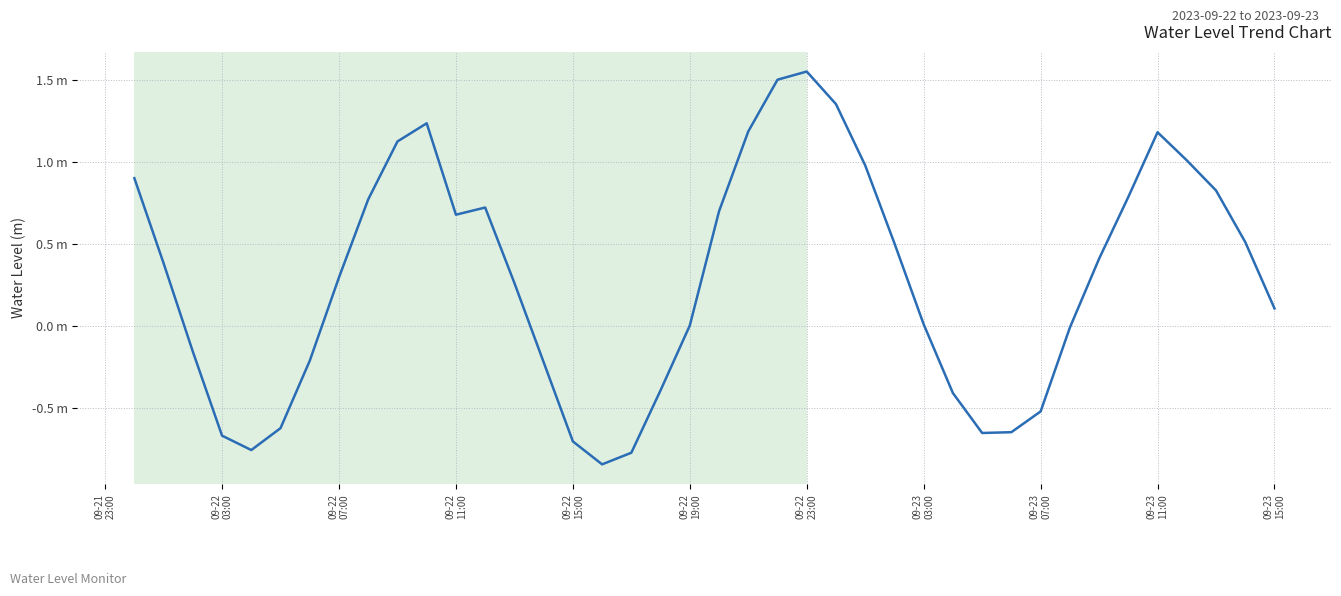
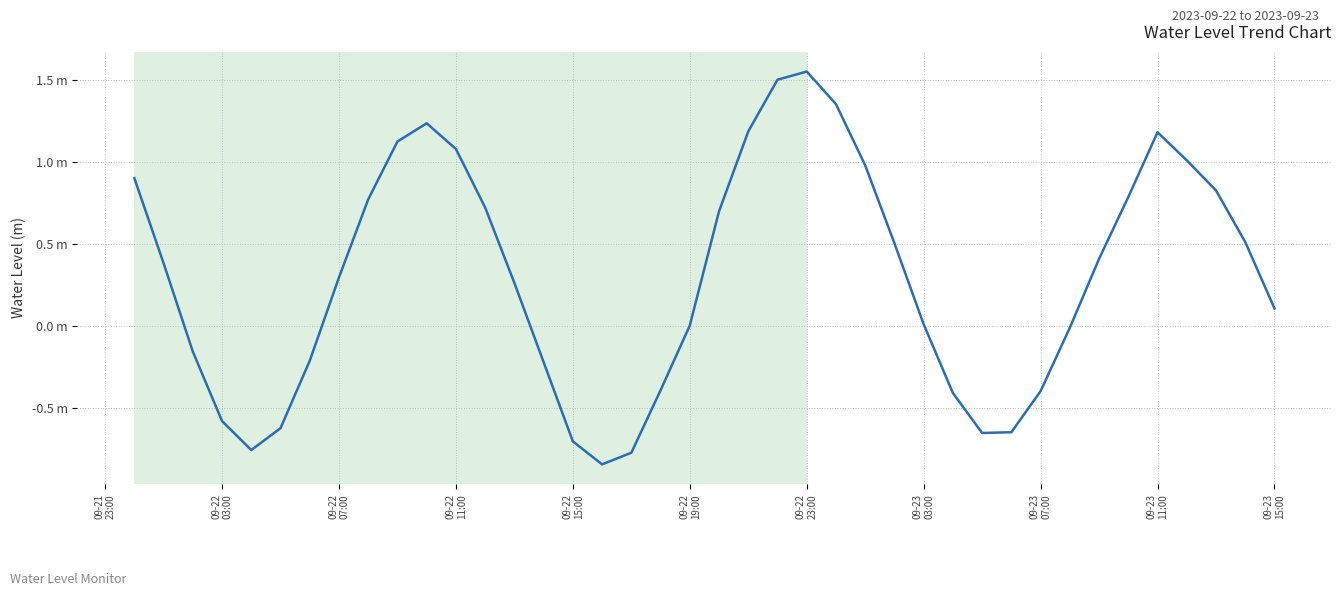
09-22 03:00: -0.67 m -> -0.58 m
09-22 11:00: 0.68 m -> 1.08 m
09-23 07:00: -0.52 m -> -0.40 m
